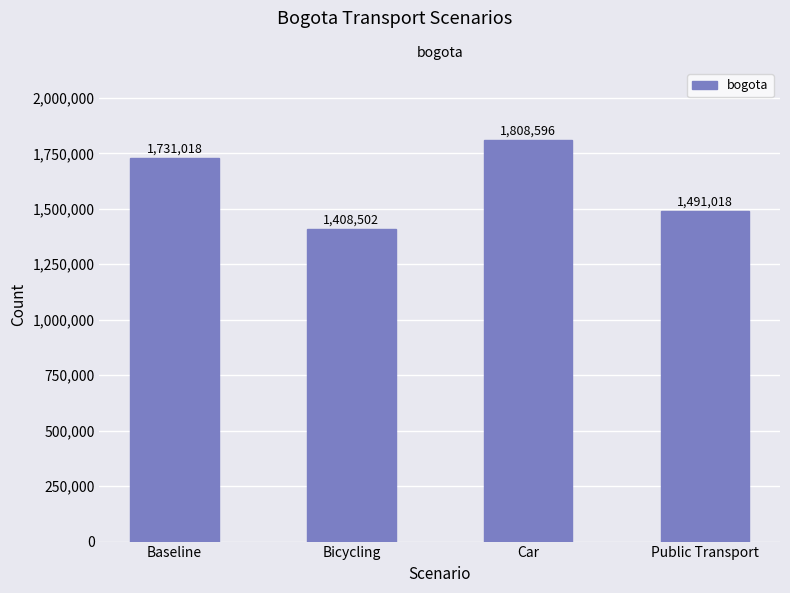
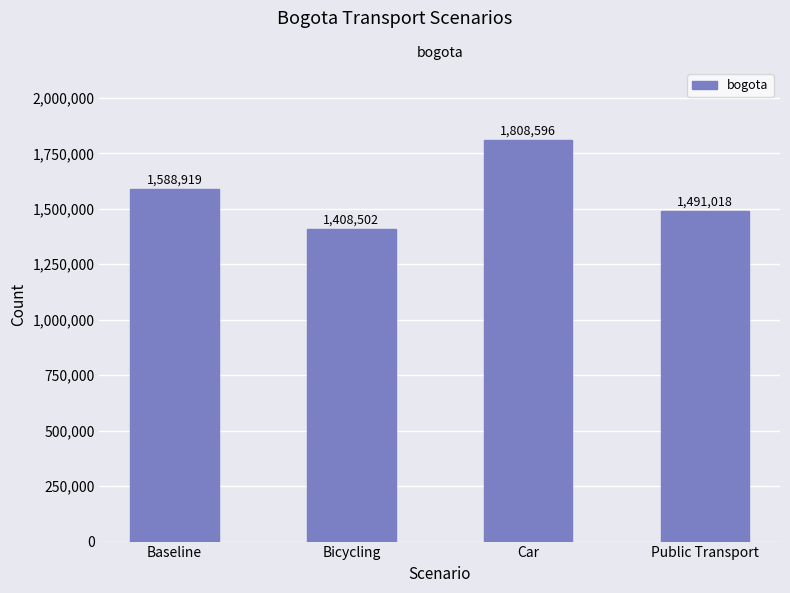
Baseline: 1,731,018 -> 1,588,919
